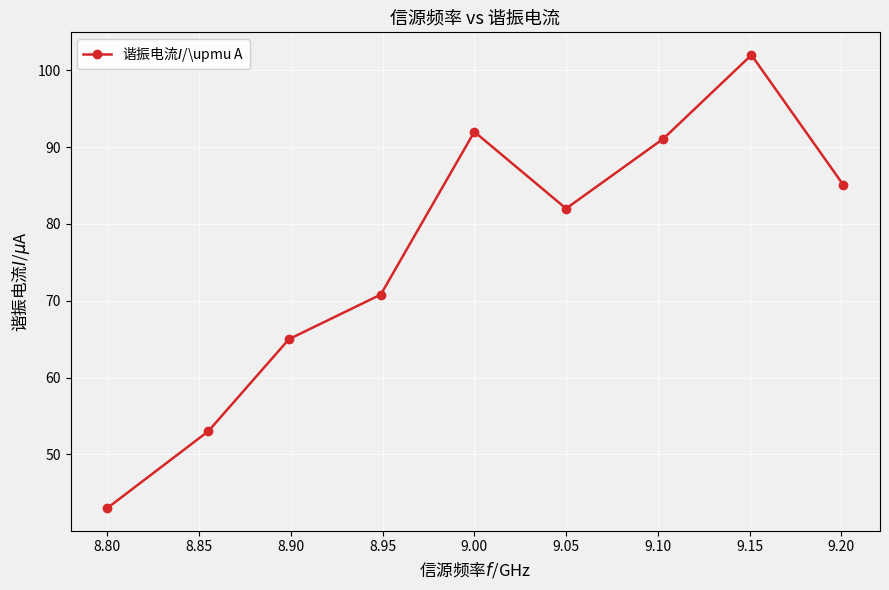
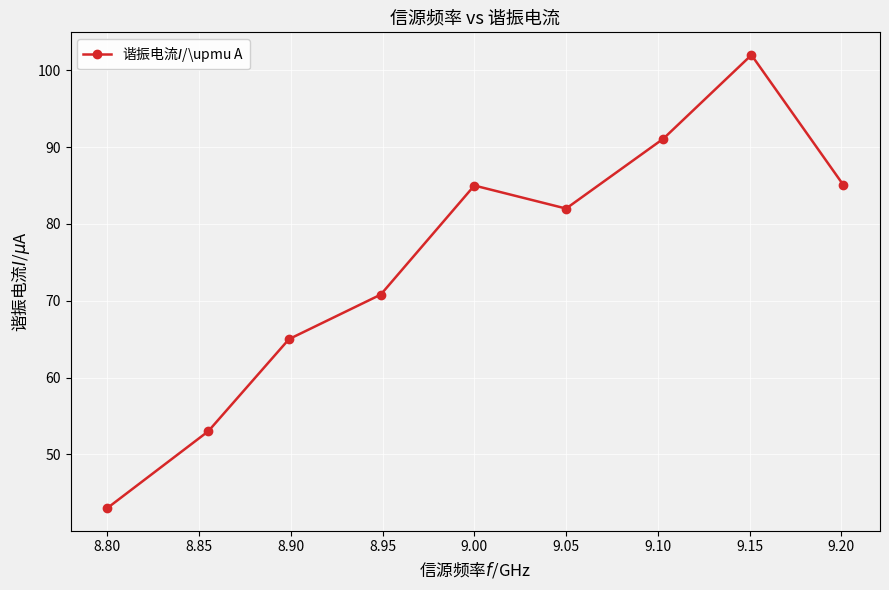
9.00: 92 -> 85
